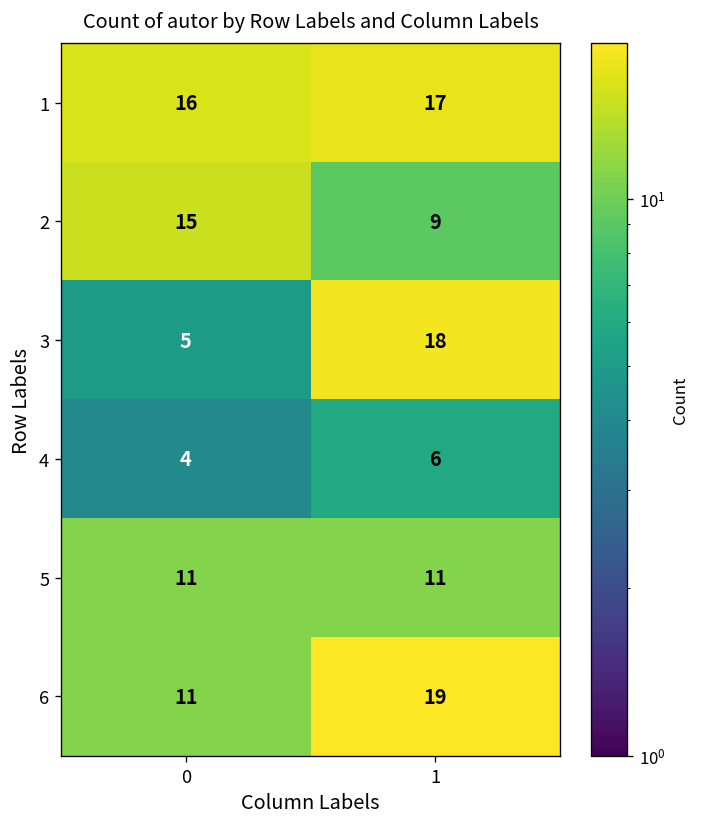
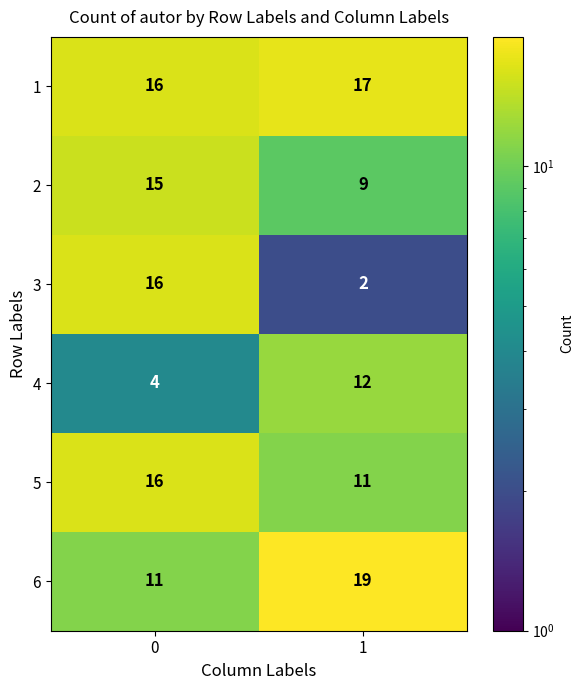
3, 0: 5 -> 16
3, 1: 18 -> 2
4, 1: 6 -> 12
5, 0: 11 -> 16
